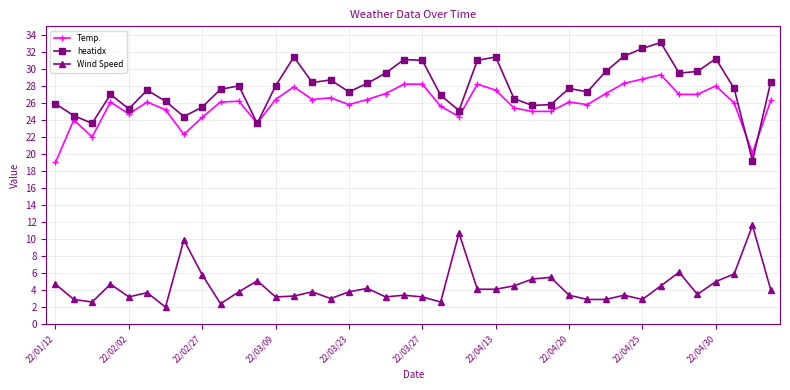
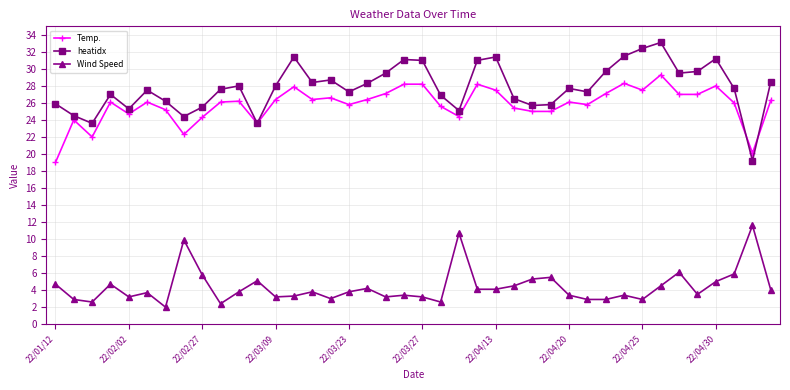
Temp., 22/04/25: 29 -> 28
